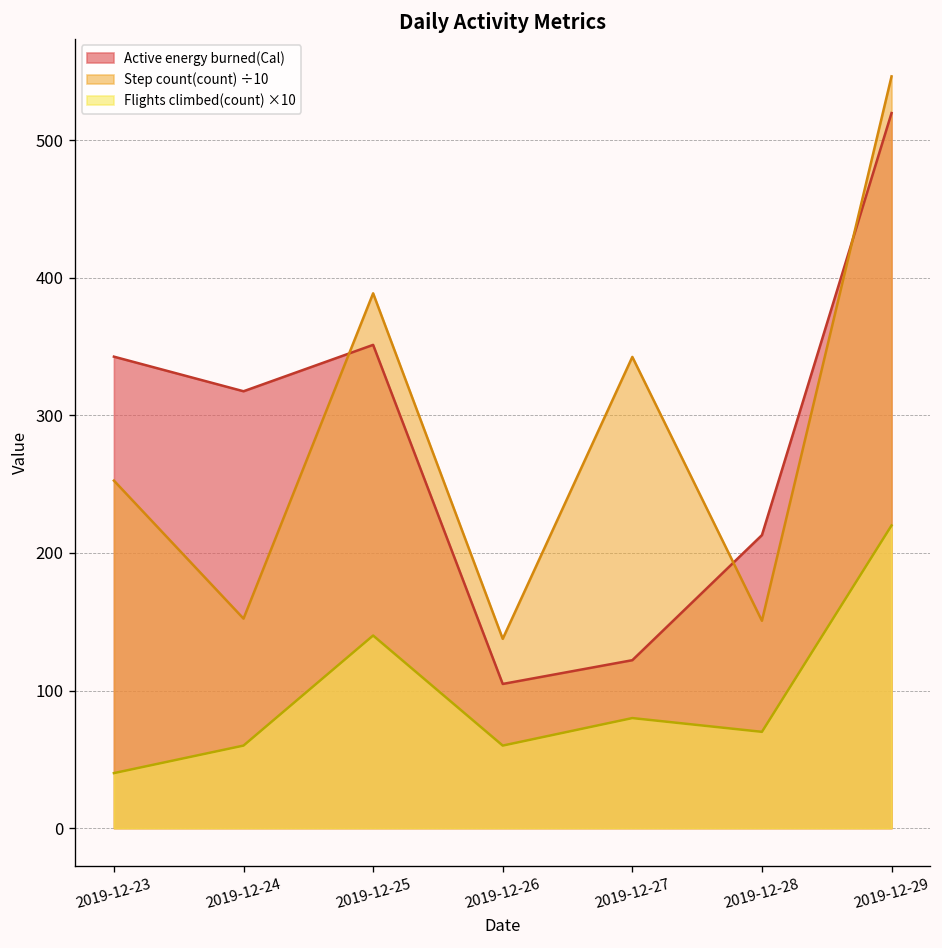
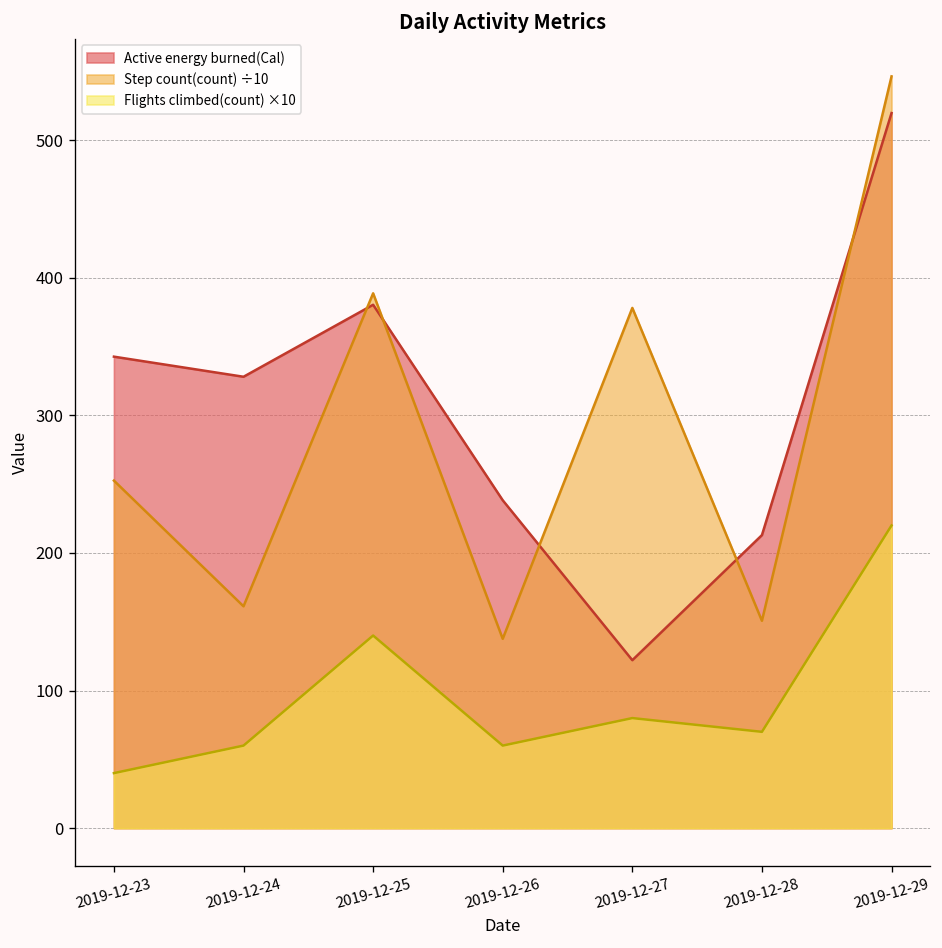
Active energy burned(Cal), 2019-12-24: 318 -> 328
Step count(count) ÷10, 2019-12-24: 152 -> 161
Active energy burned(Cal), 2019-12-25: 351 -> 380
Active energy burned(Cal), 2019-12-26: 105 -> 238
Step count(count) ÷10, 2019-12-27: 343 -> 378
